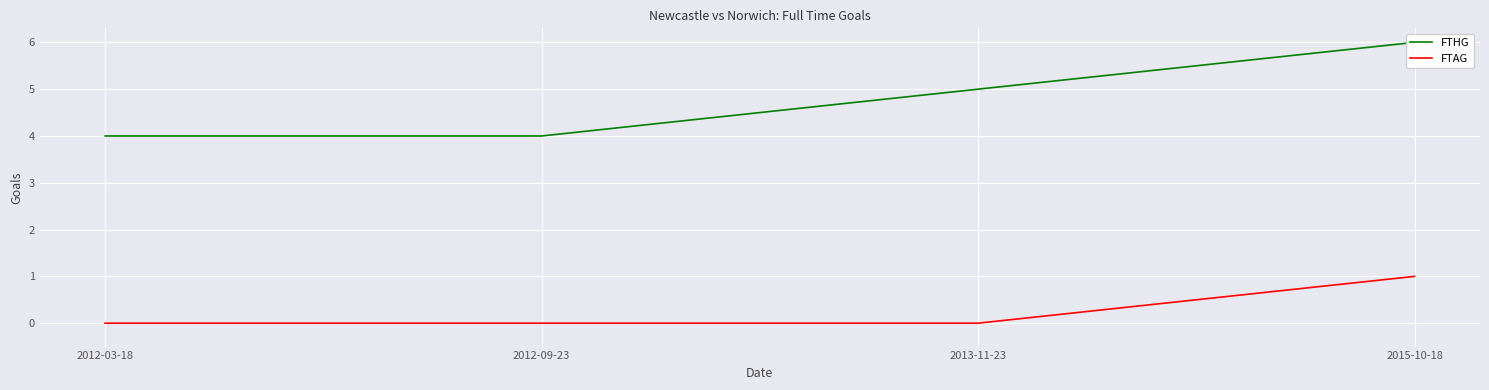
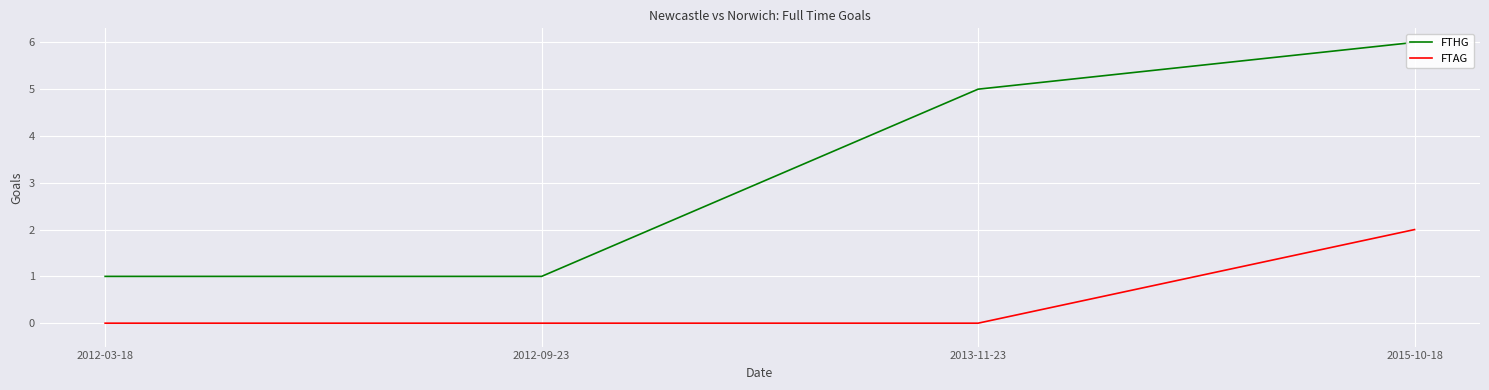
FTHG, 2012-03-18: 4 -> 1
FTHG, 2012-09-23: 4 -> 1
FTAG, 2015-10-18: 1 -> 2
